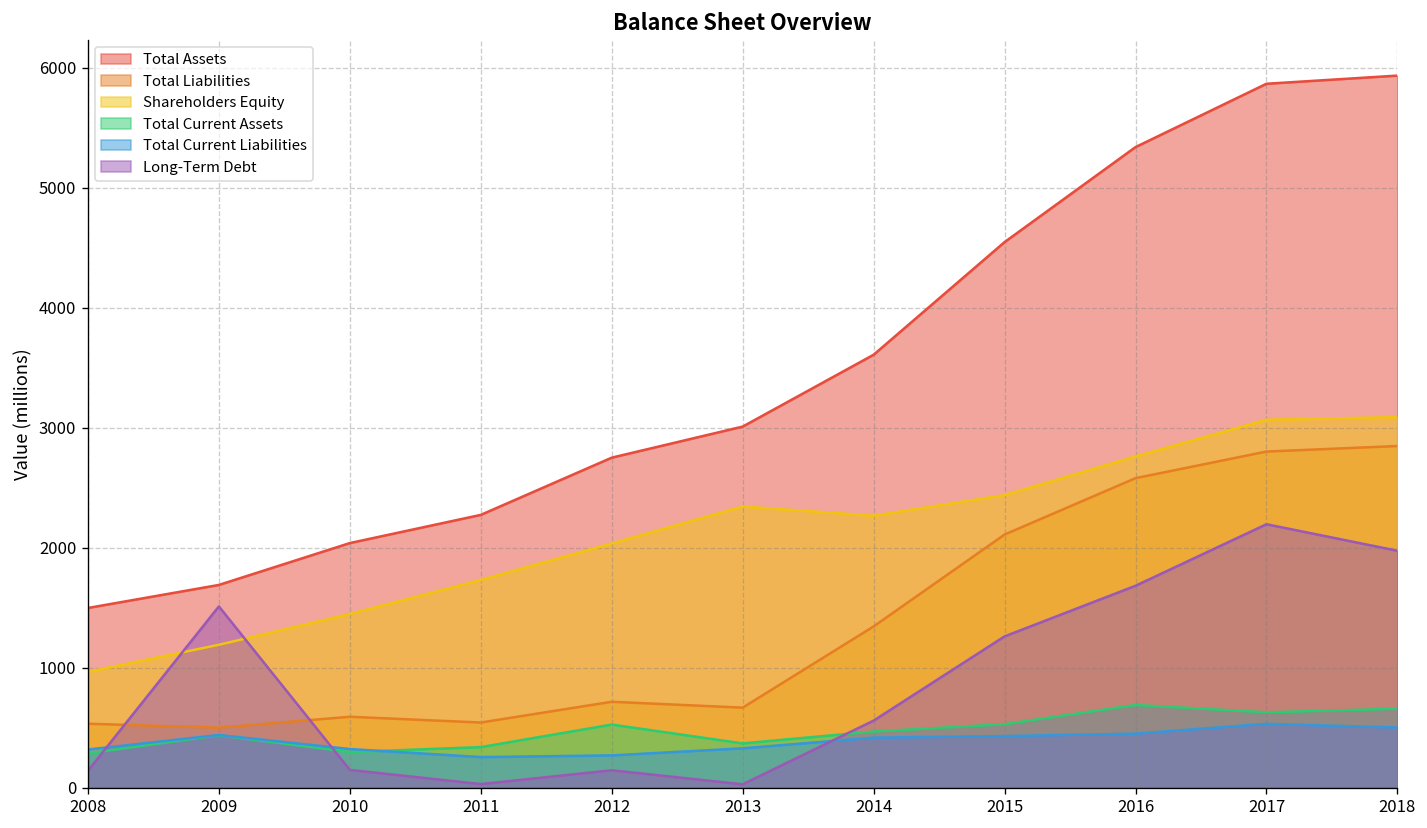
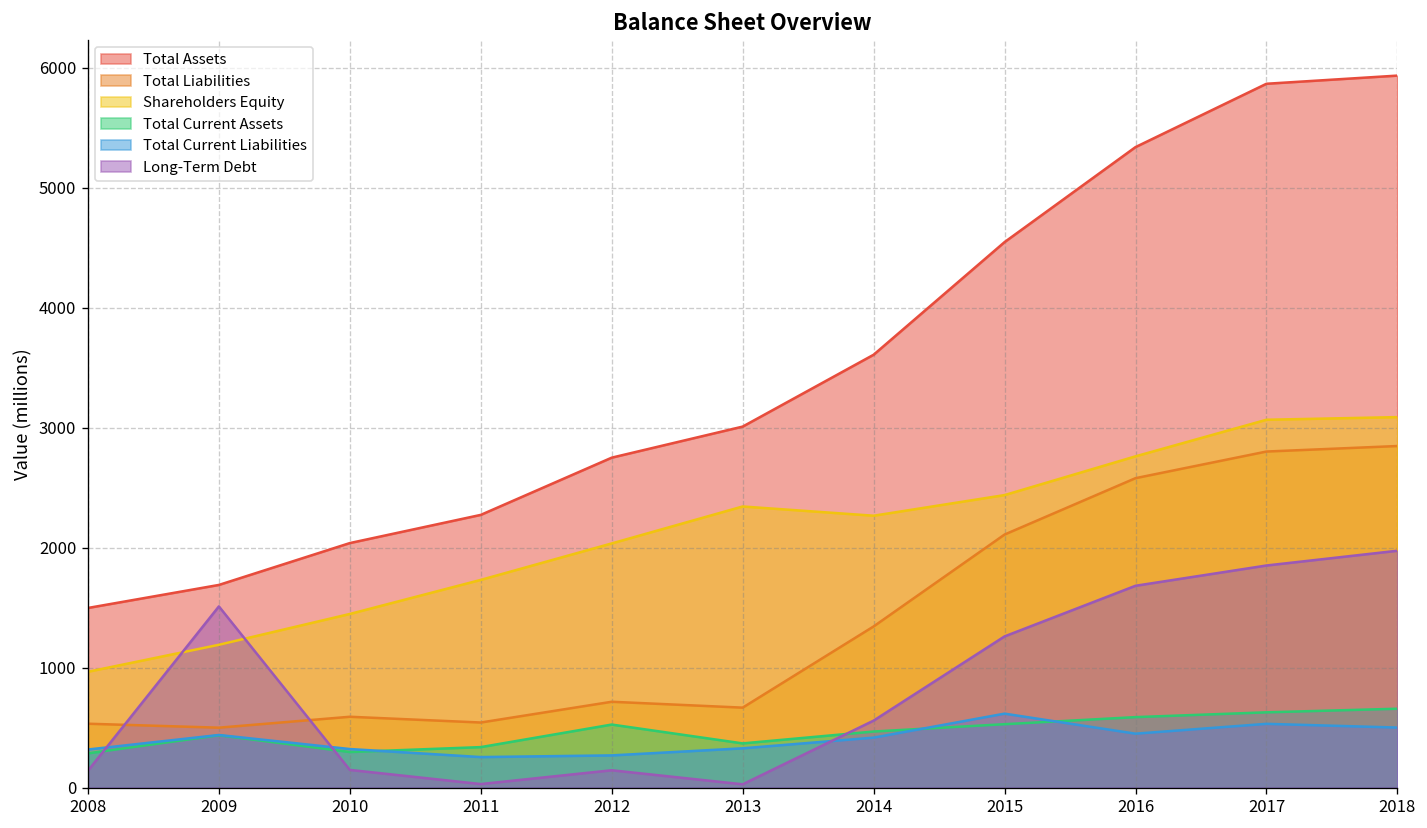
Total Current Liabilities, 2015: 400 -> 600
Total Current Assets, 2016: 700 -> 600
Long-Term Debt, 2017: 2200 -> 1900
